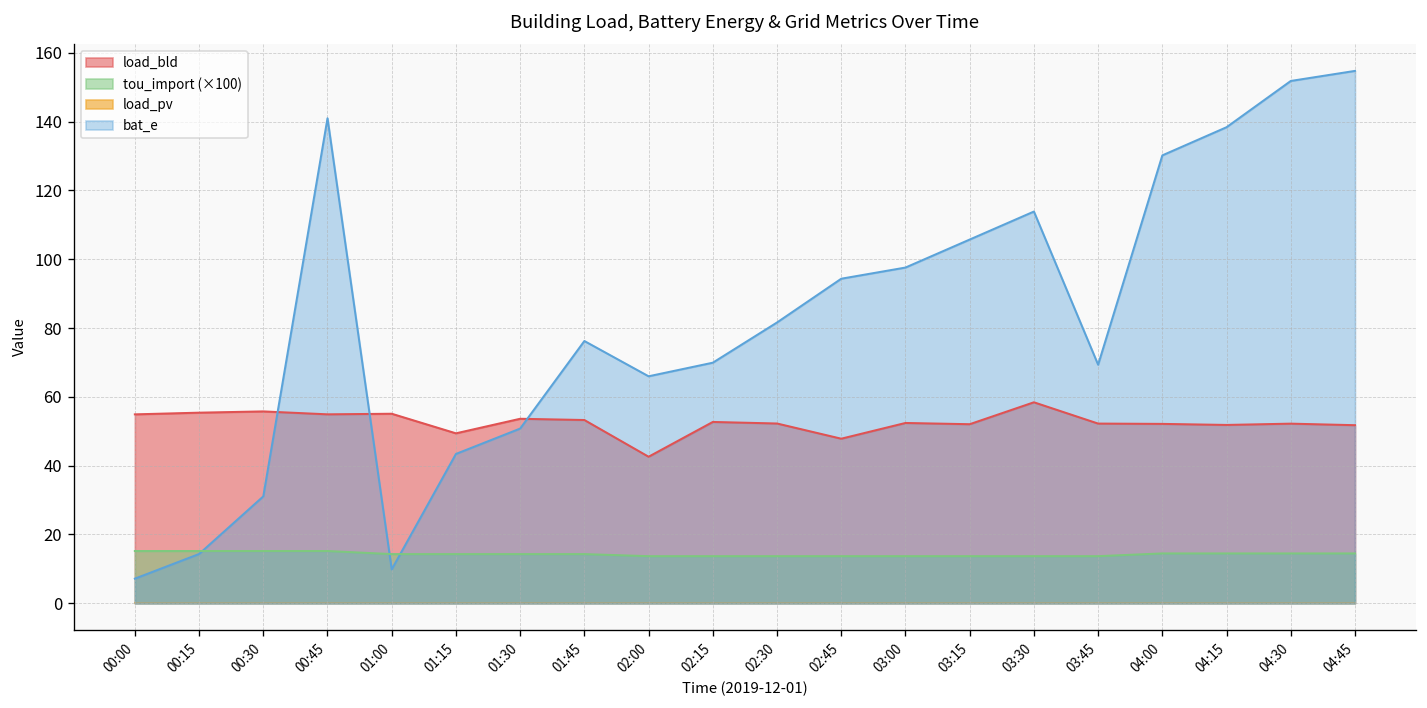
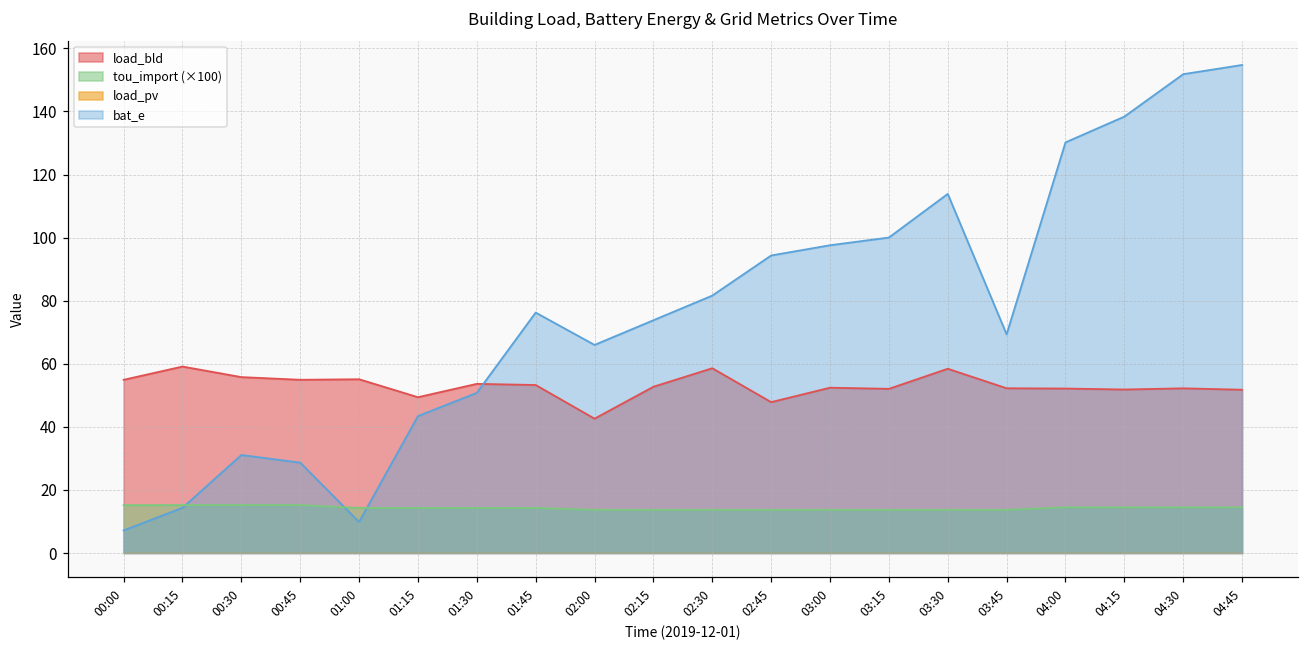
load_bld, 00:15: 55 -> 59
bat_e, 00:45: 141 -> 29
bat_e, 02:15: 70 -> 74
load_bld, 02:30: 52 -> 59
bat_e, 03:15: 106 -> 100
